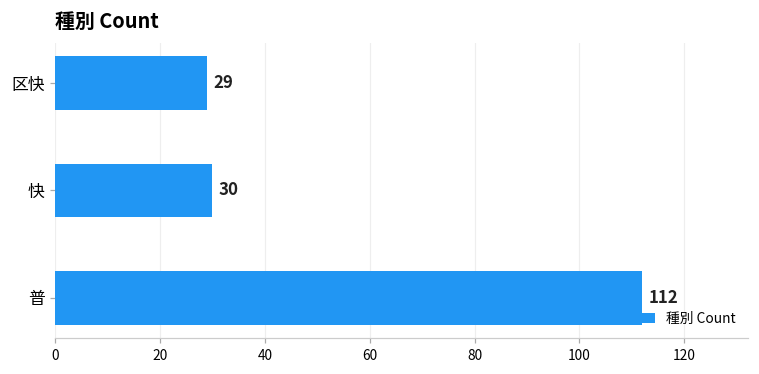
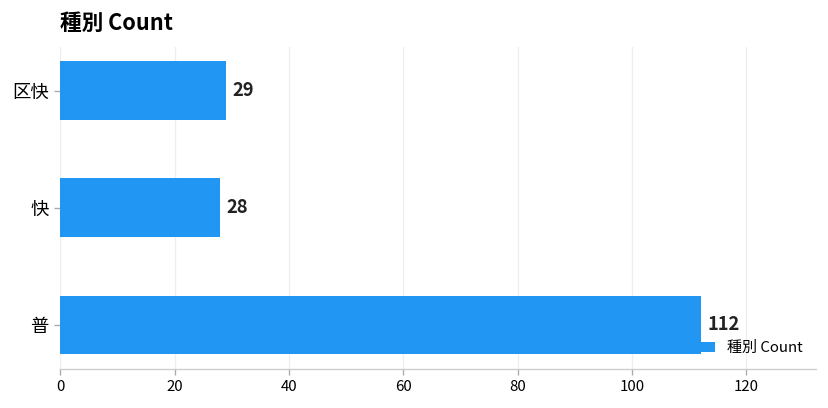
快: 30 -> 28
